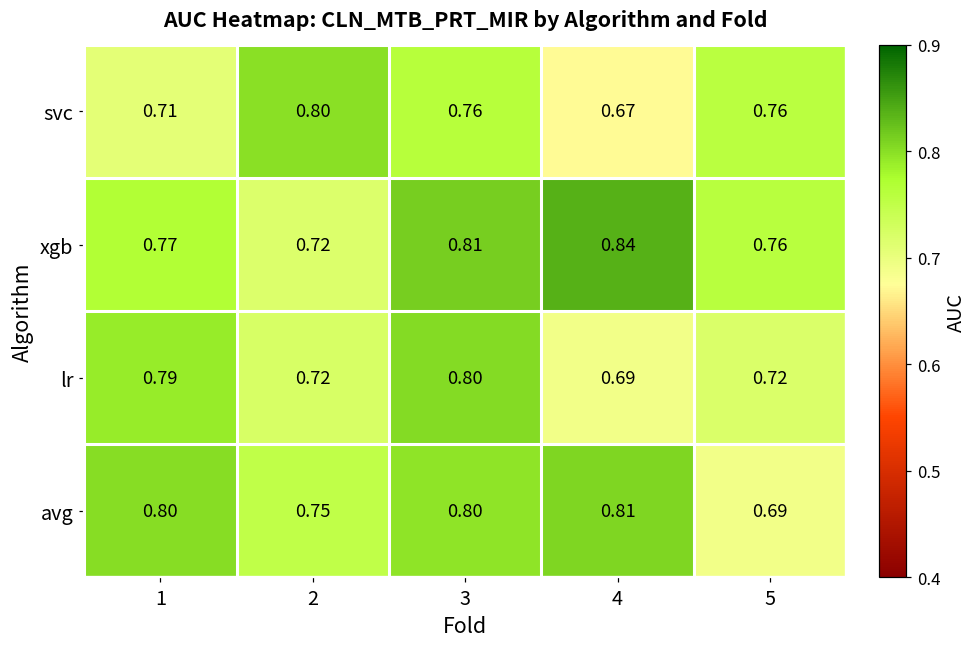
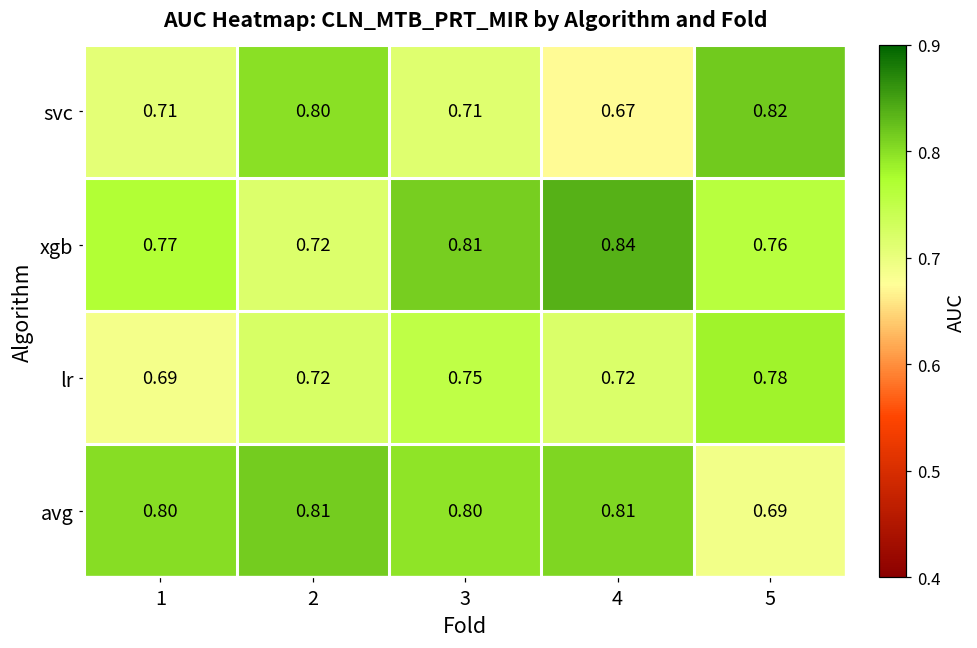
svc, 3: 0.76 -> 0.71
svc, 5: 0.76 -> 0.82
lr, 1: 0.79 -> 0.69
lr, 3: 0.80 -> 0.75
lr, 4: 0.69 -> 0.72
lr, 5: 0.72 -> 0.78
avg, 2: 0.75 -> 0.81
